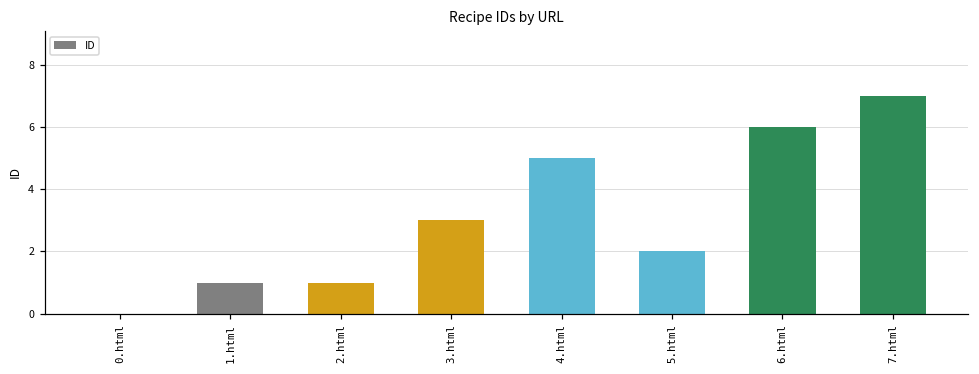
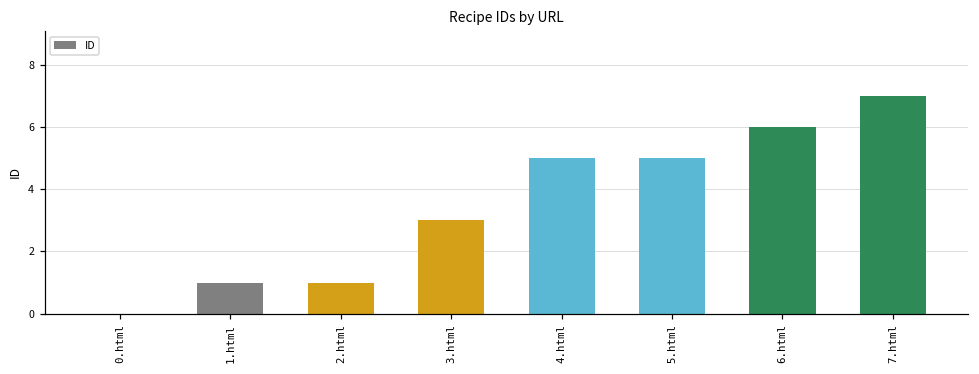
5.html: 2 -> 5
